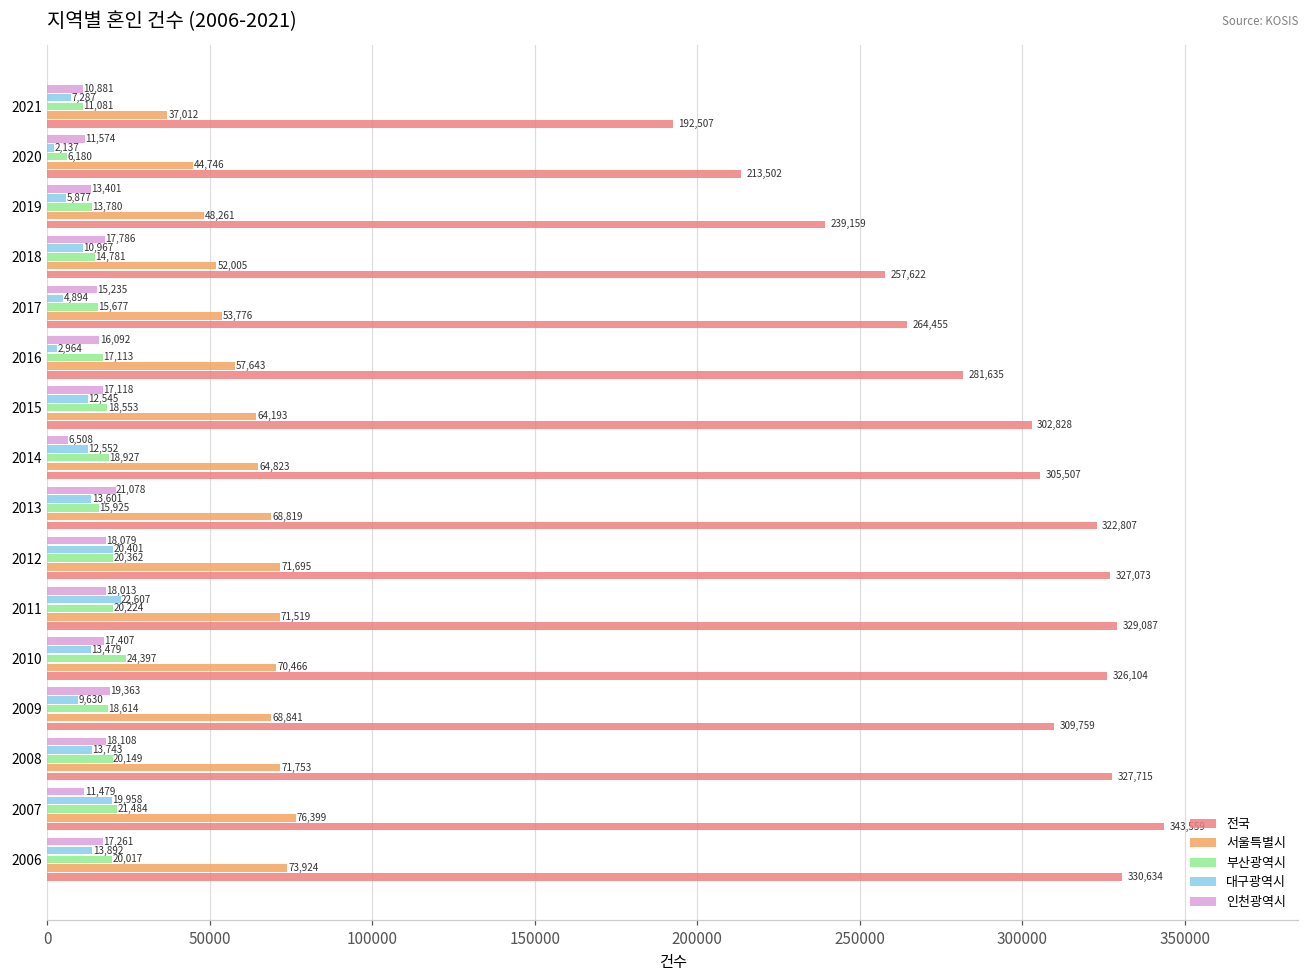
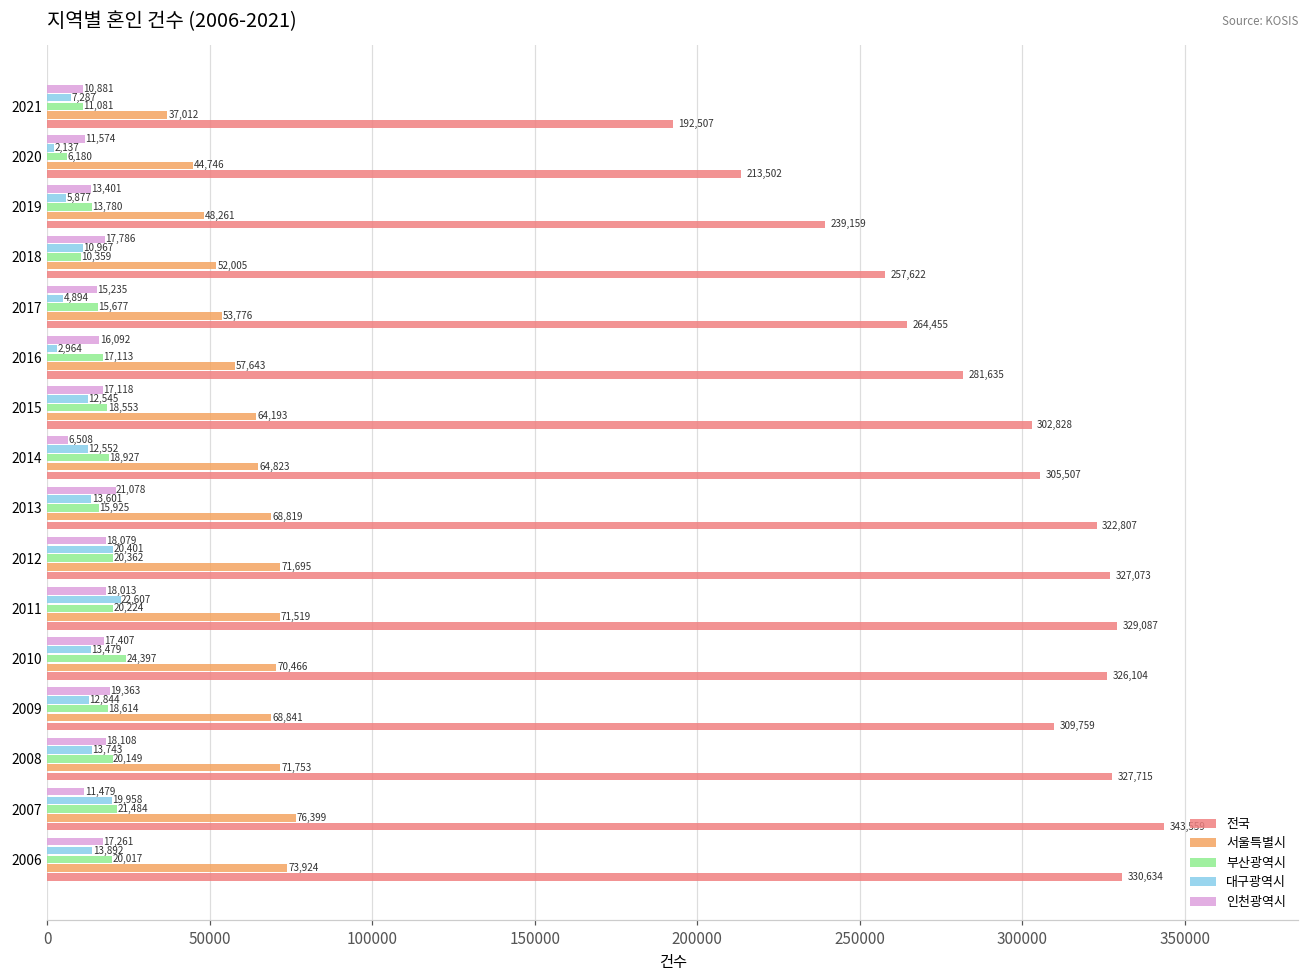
부산광역시, 2018: 14,781 -> 10,359
대구광역시, 2009: 9,630 -> 12,844
